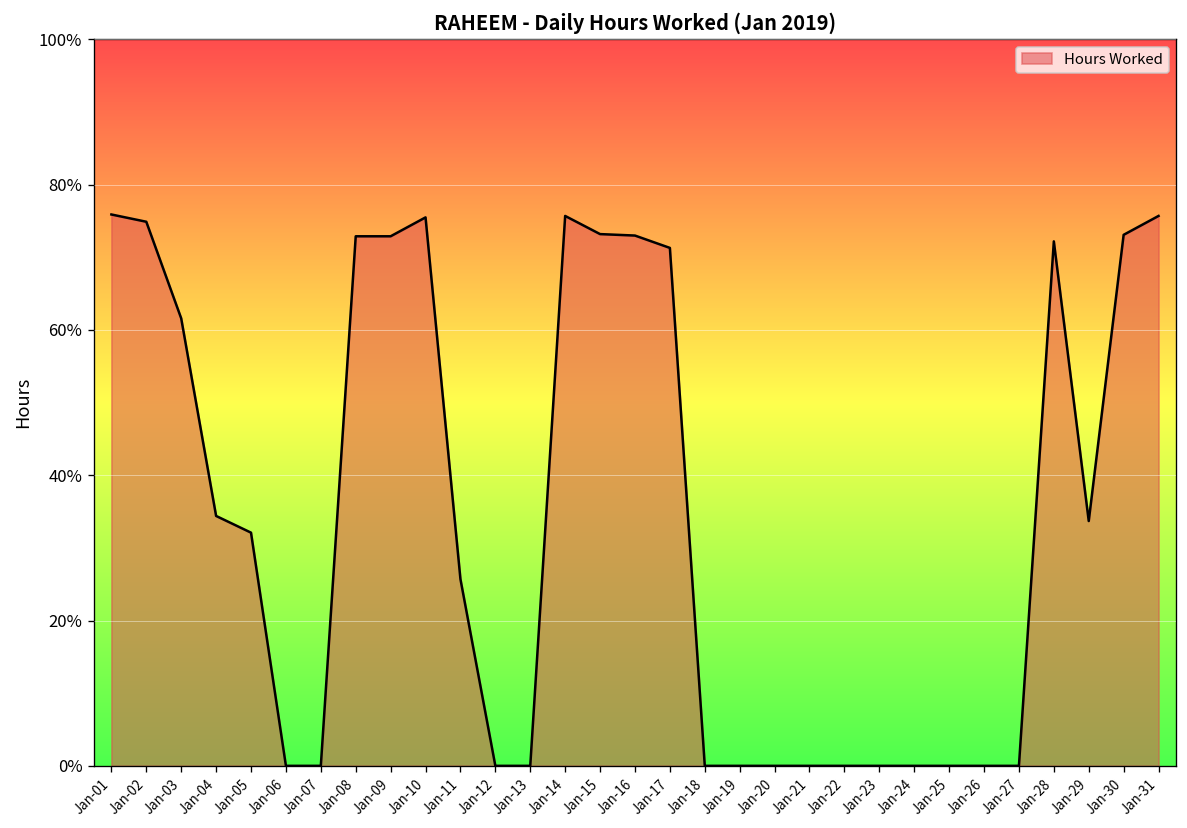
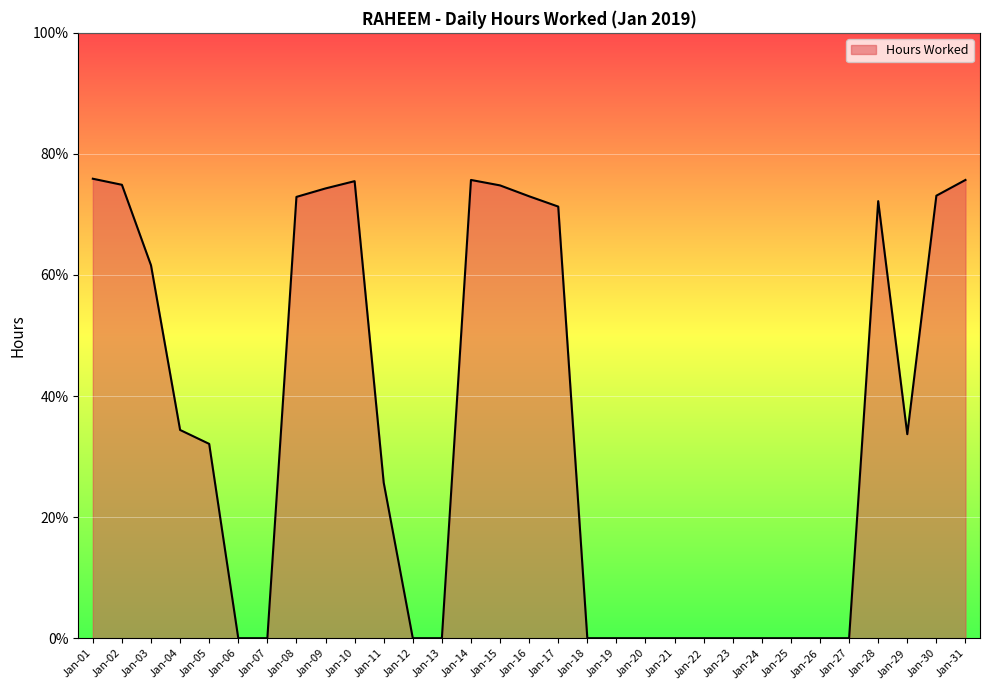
Jan-09: 73% -> 74%
Jan-15: 73% -> 75%
